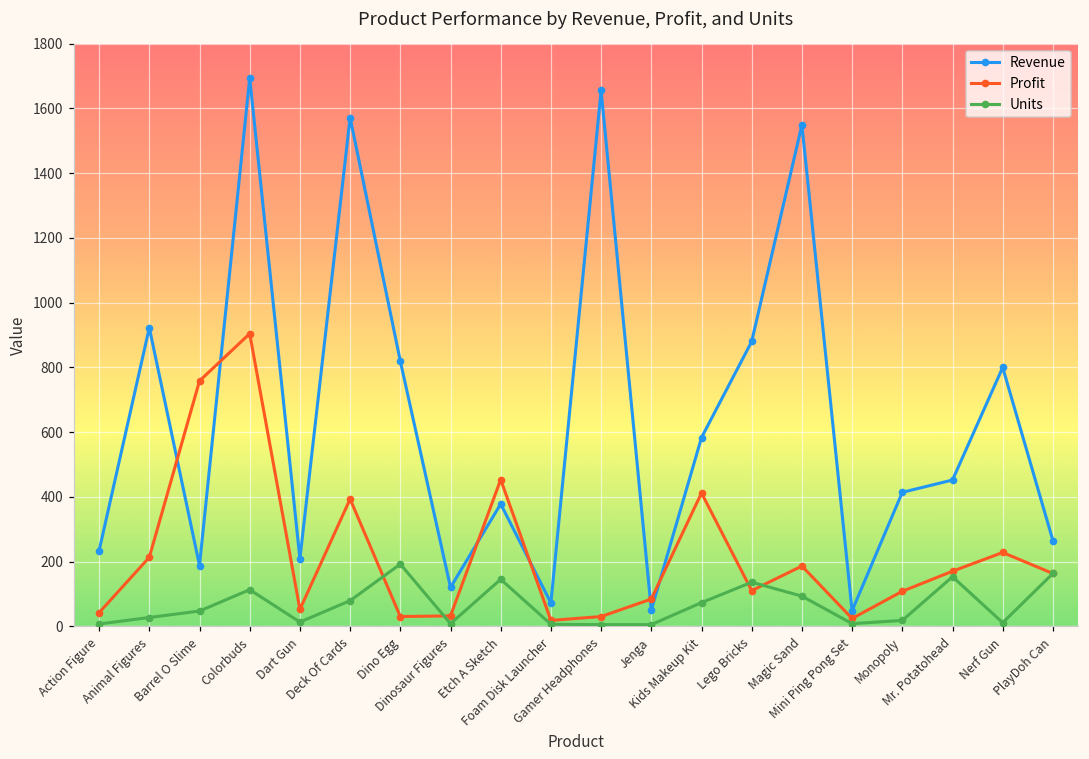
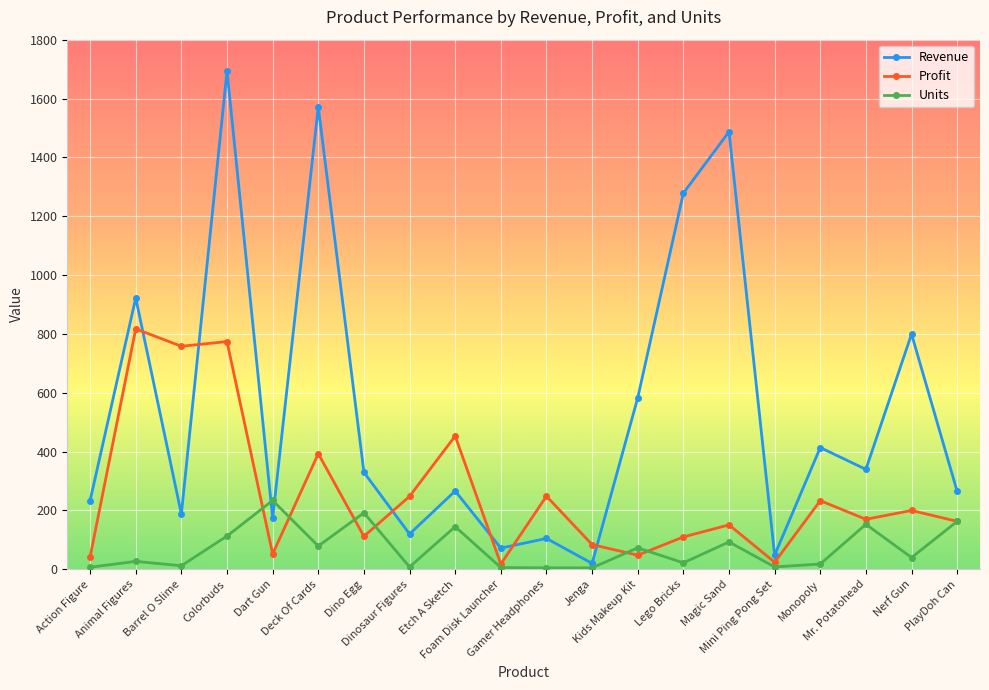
Profit, Animal Figures: 210 -> 820
Units, Barrel O Slime: 50 -> 10
Profit, Colorbuds: 900 -> 770
Revenue, Dart Gun: 210 -> 170
Units, Dart Gun: 10 -> 230
Revenue, Dino Egg: 820 -> 330
Profit, Dino Egg: 30 -> 110
Profit, Dinosaur Figures: 30 -> 250
Revenue, Etch A Sketch: 380 -> 270
Revenue, Gamer Headphones: 1660 -> 100
Profit, Gamer Headphones: 30 -> 250
Revenue, Jenga: 50 -> 20
Profit, Kids Makeup Kit: 410 -> 50
Revenue, Lego Bricks: 880 -> 1280
Units, Lego Bricks: 140 -> 20
Revenue, Magic Sand: 1550 -> 1490
Profit, Magic Sand: 190 -> 150
Profit, Monopoly: 110 -> 230
Revenue, Mr. Potatohead: 450 -> 340
Profit, Nerf Gun: 230 -> 200
Units, Nerf Gun: 10 -> 40
